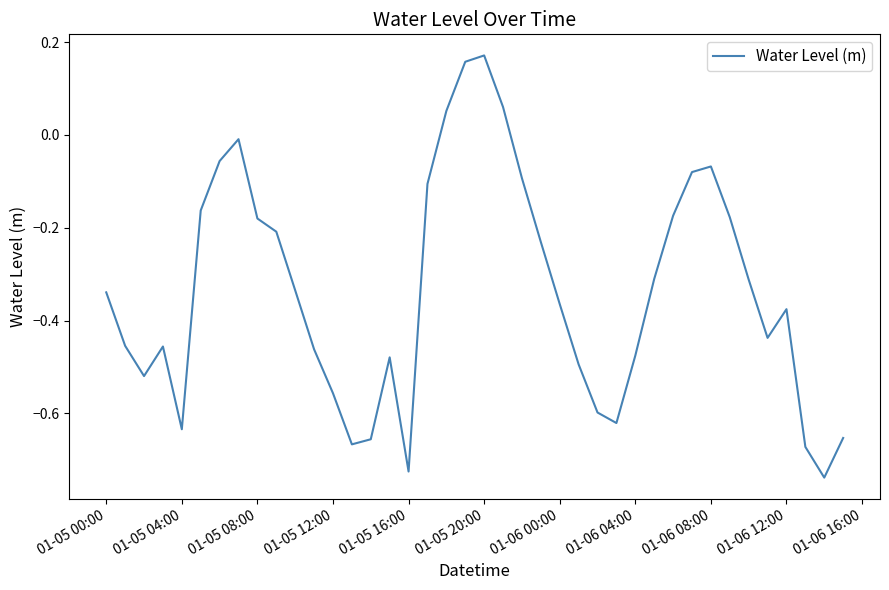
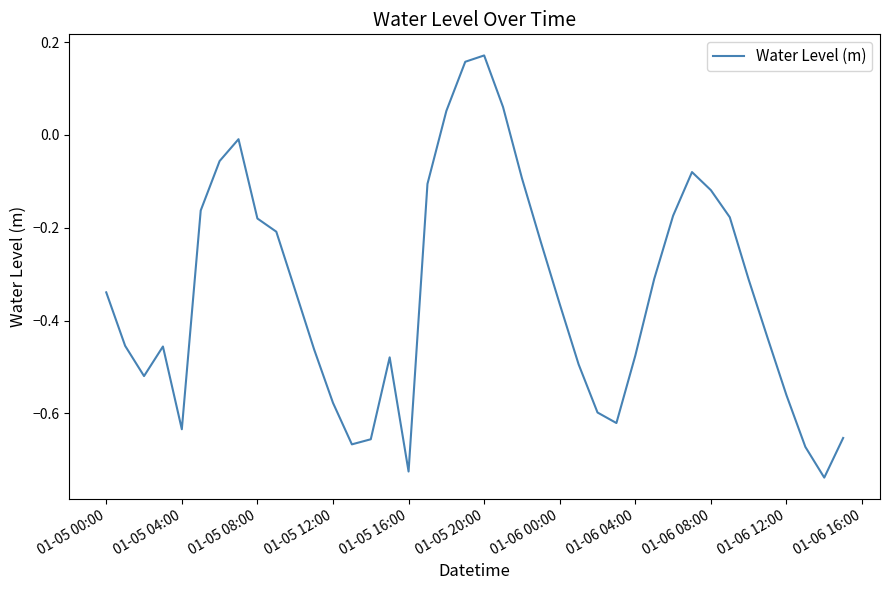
01-05 12:00: -0.56 -> -0.58
01-06 08:00: -0.07 -> -0.12
01-06 12:00: -0.38 -> -0.56
